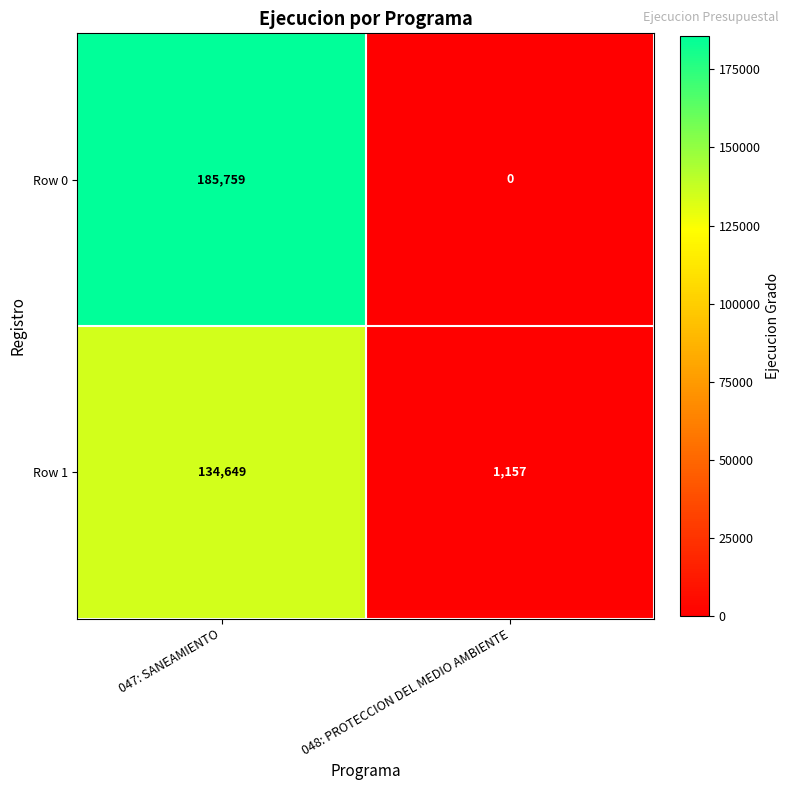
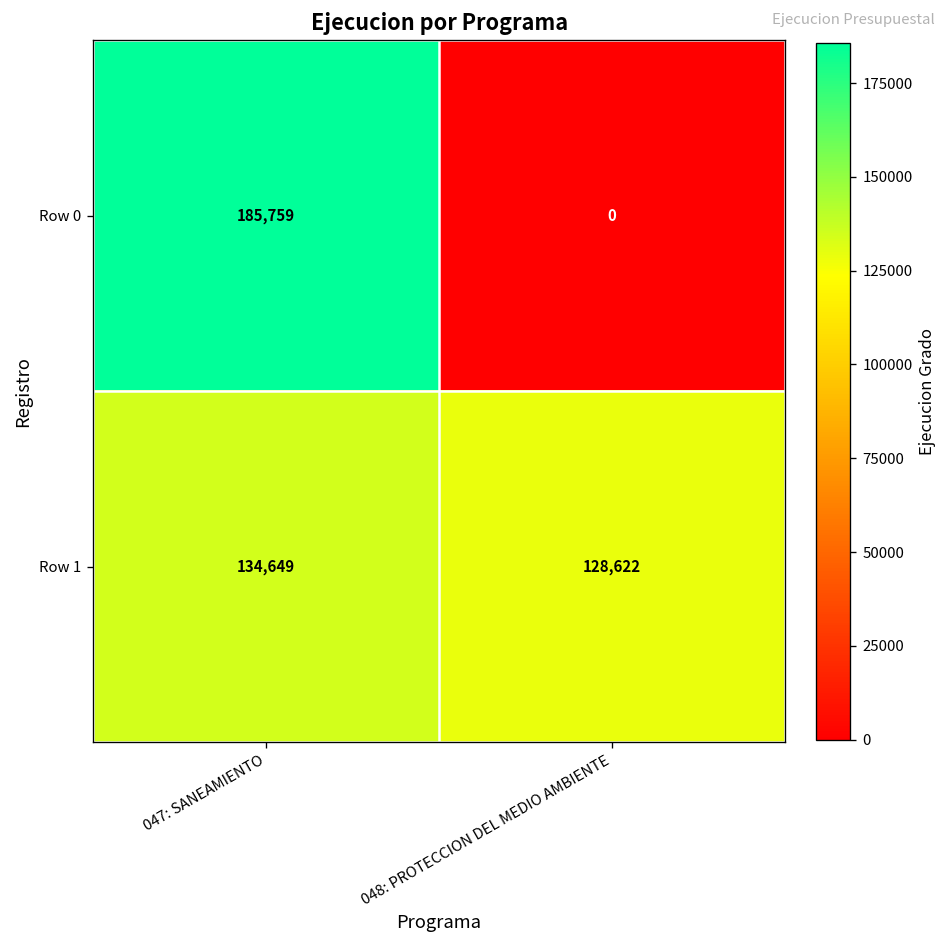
Row 1, 048: PROTECCION DEL MEDIO AMBIENTE: 1,157 -> 128,622
